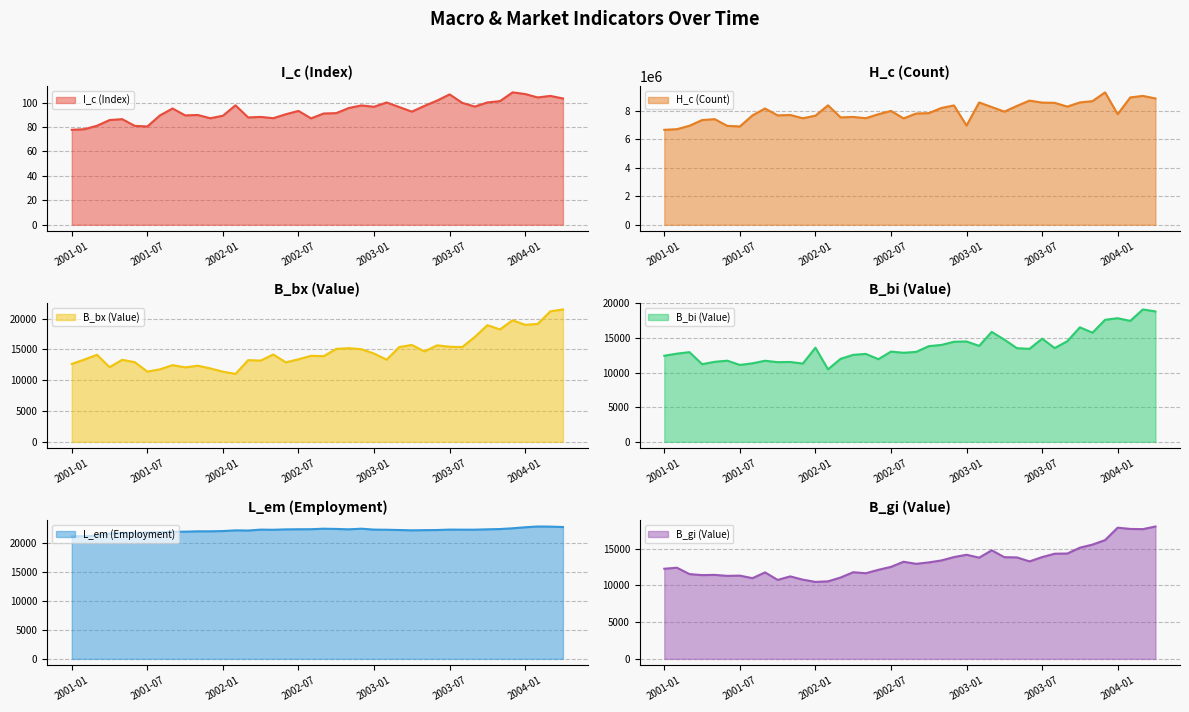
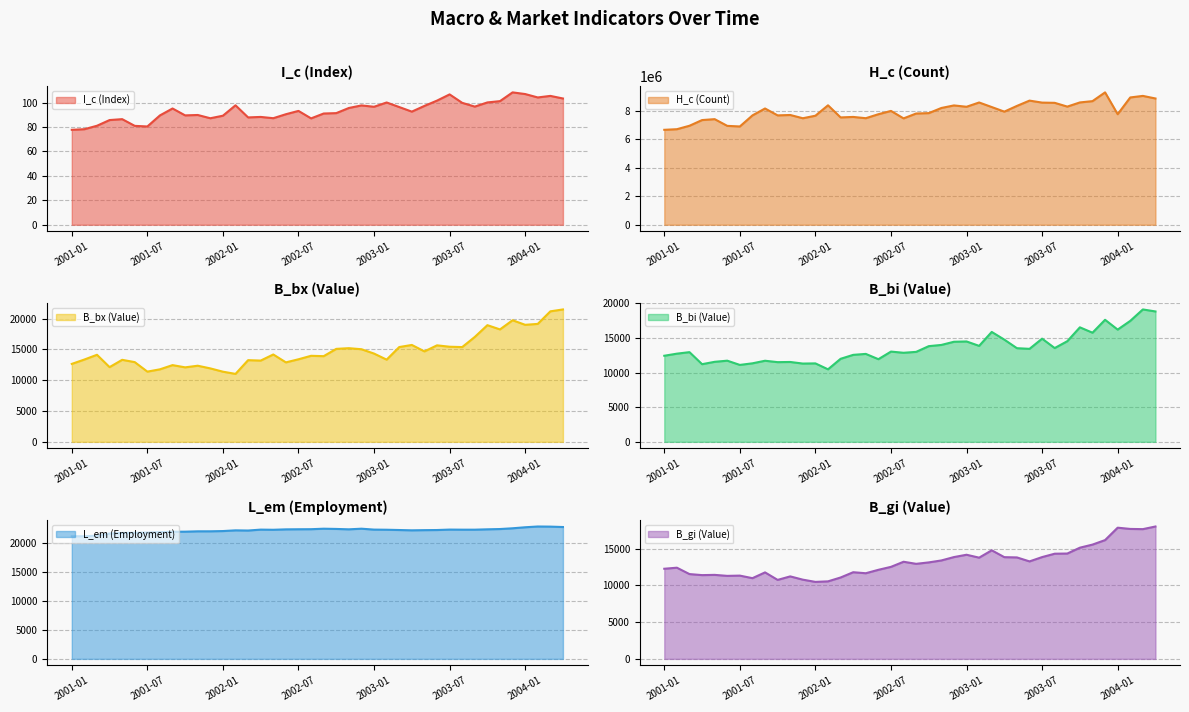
H_c (Count), 2003-01: 7000000 -> 8300000
B_bi (Value), 2002-01: 14000 -> 11000
B_bi (Value), 2004-01: 18000 -> 16000
